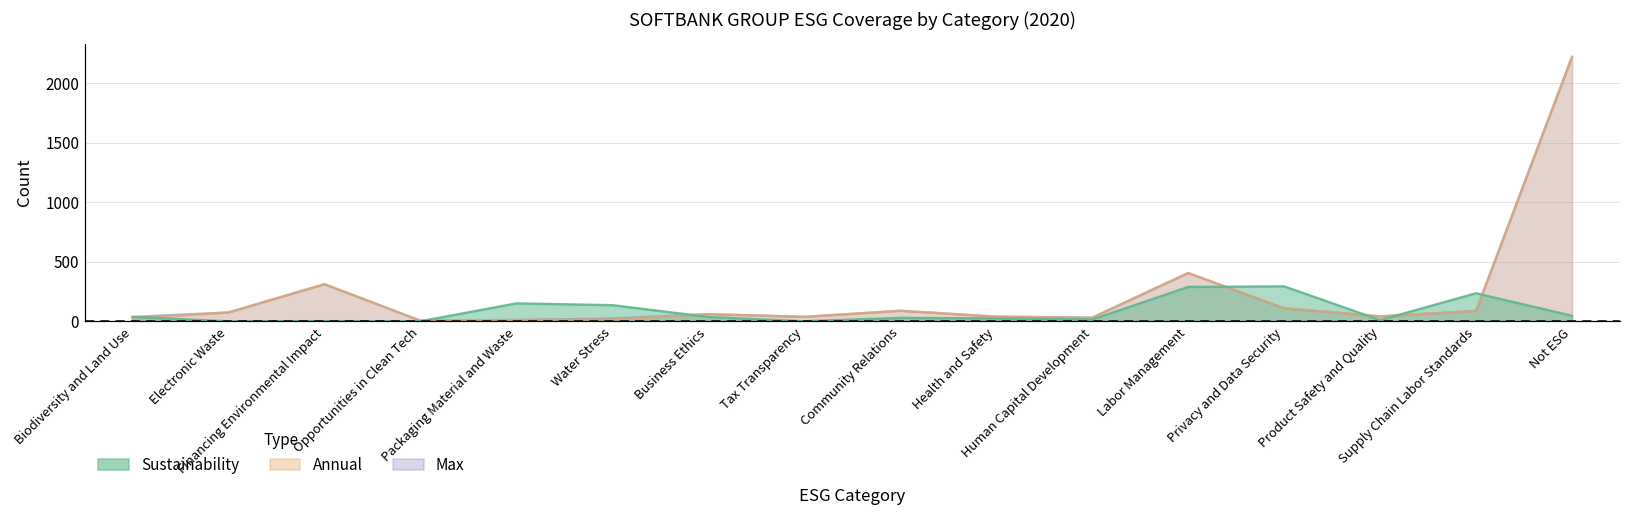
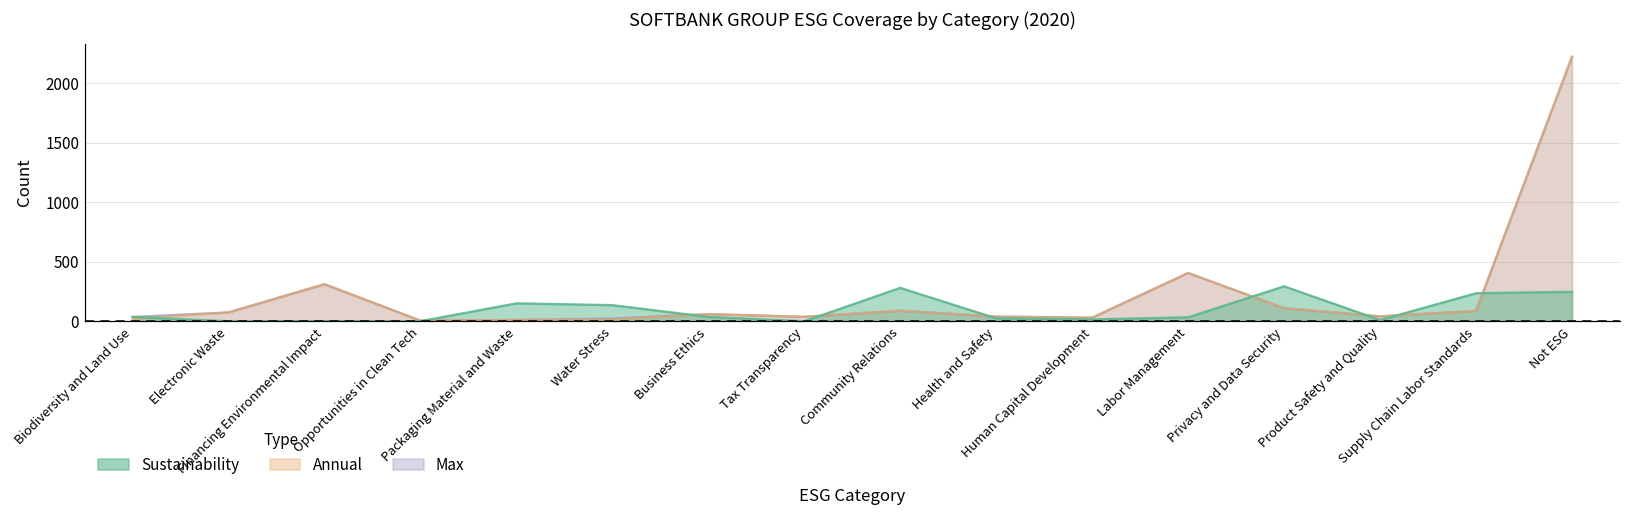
Sustainability, Community Relations: 30 -> 280
Sustainability, Labor Management: 290 -> 30
Sustainability, Not ESG: 50 -> 250
